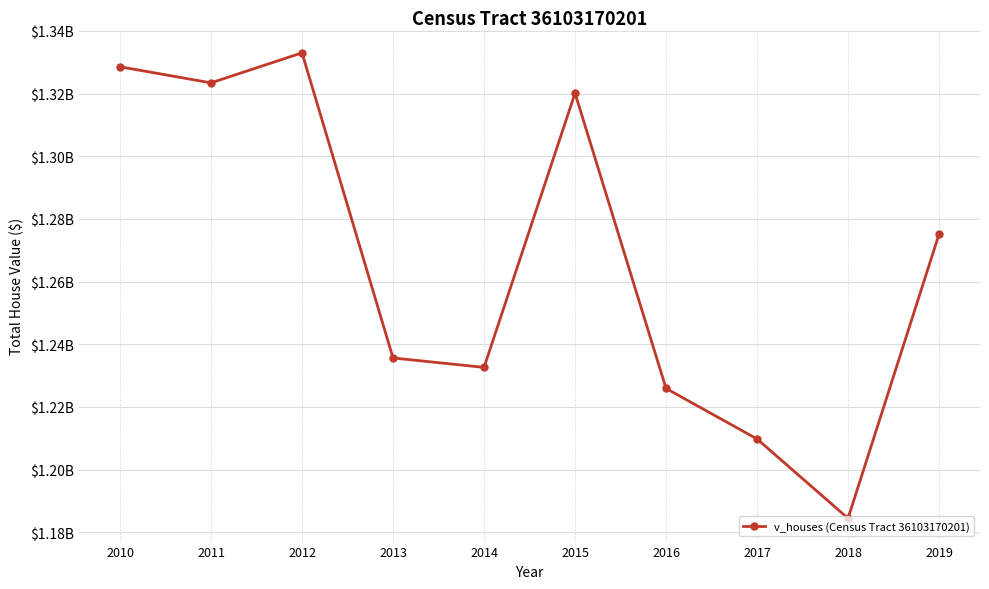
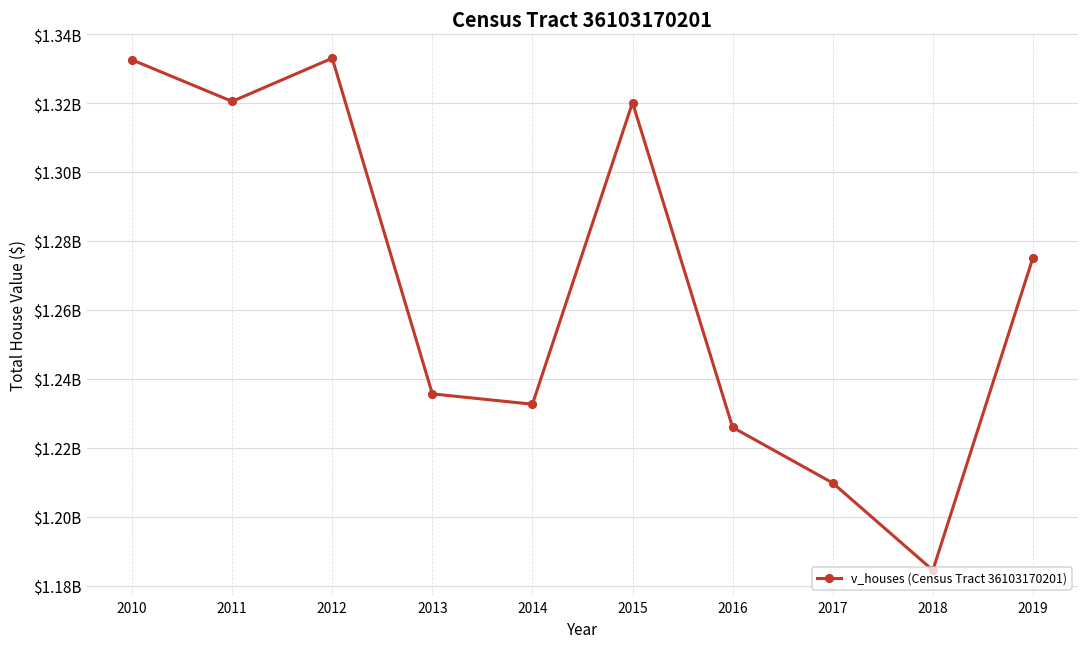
2010: $1329000000 -> $1333000000
2011: $1323000000 -> $1320000000
